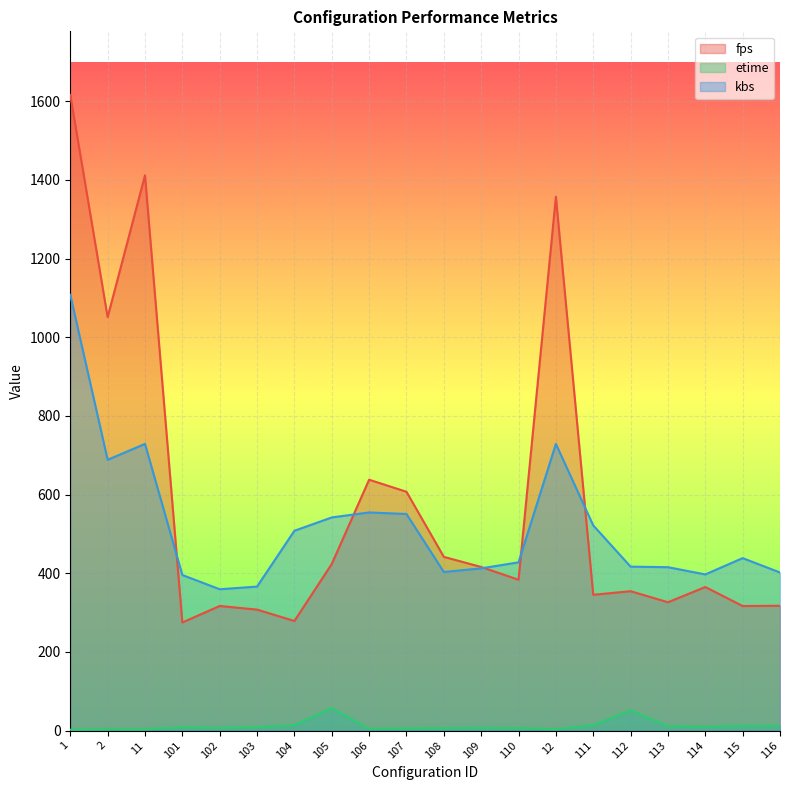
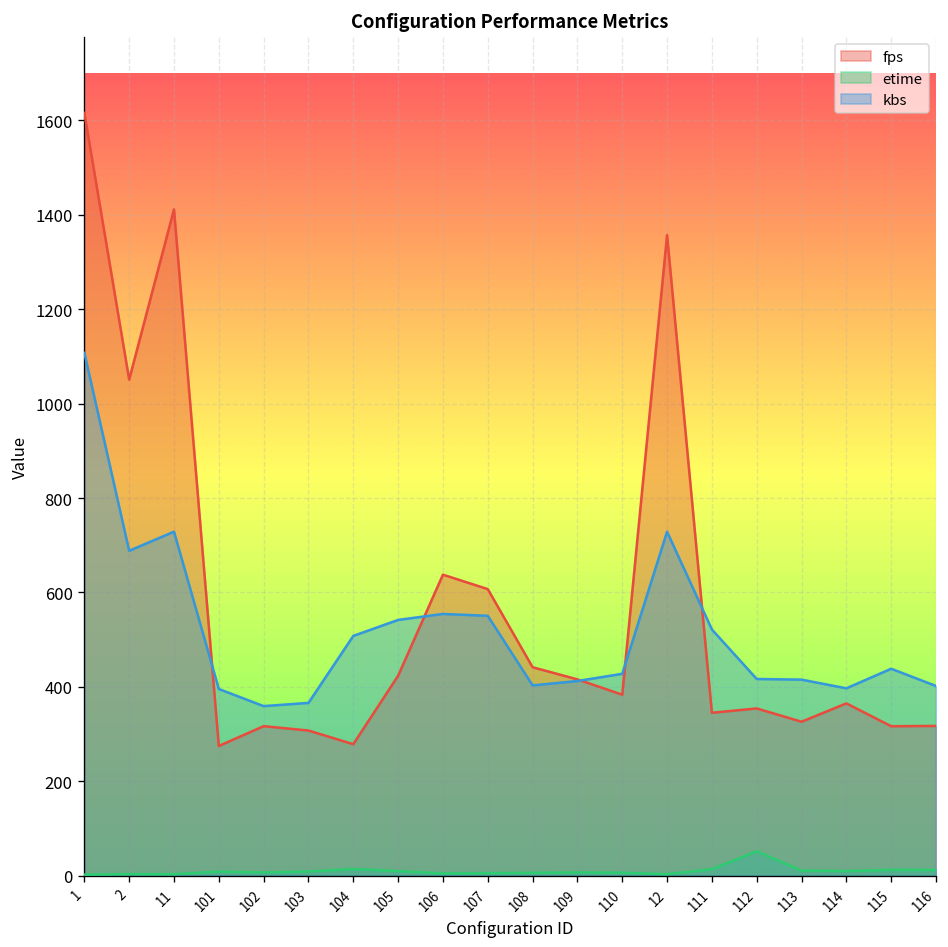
etime, 105: 60 -> 10
